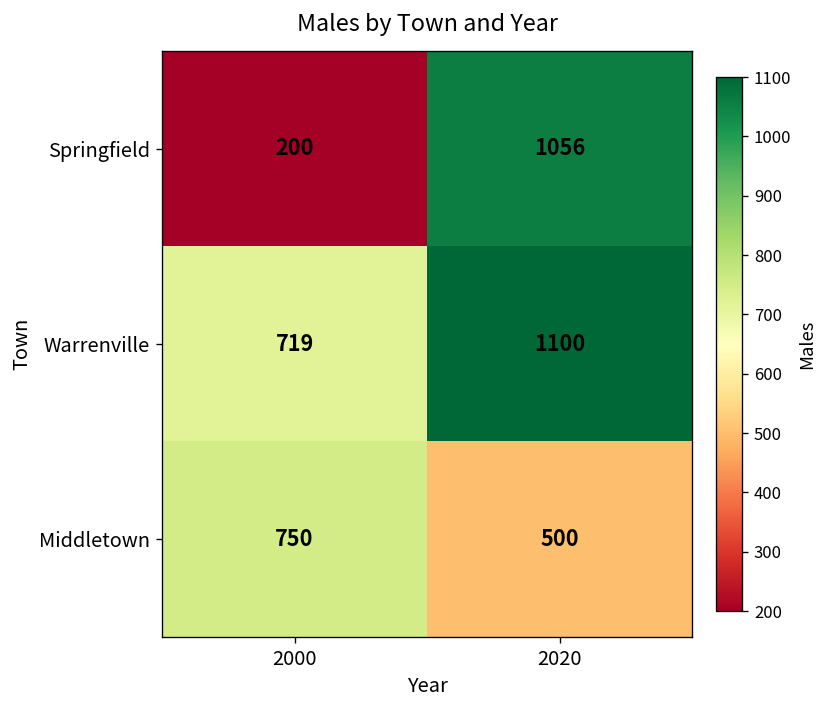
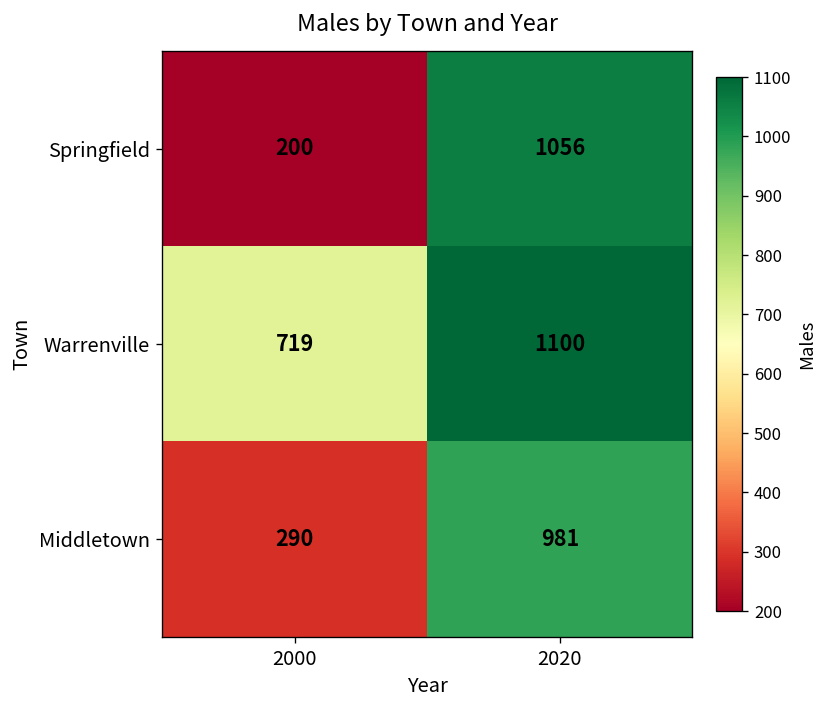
Middletown, 2000: 750 -> 290
Middletown, 2020: 500 -> 981
